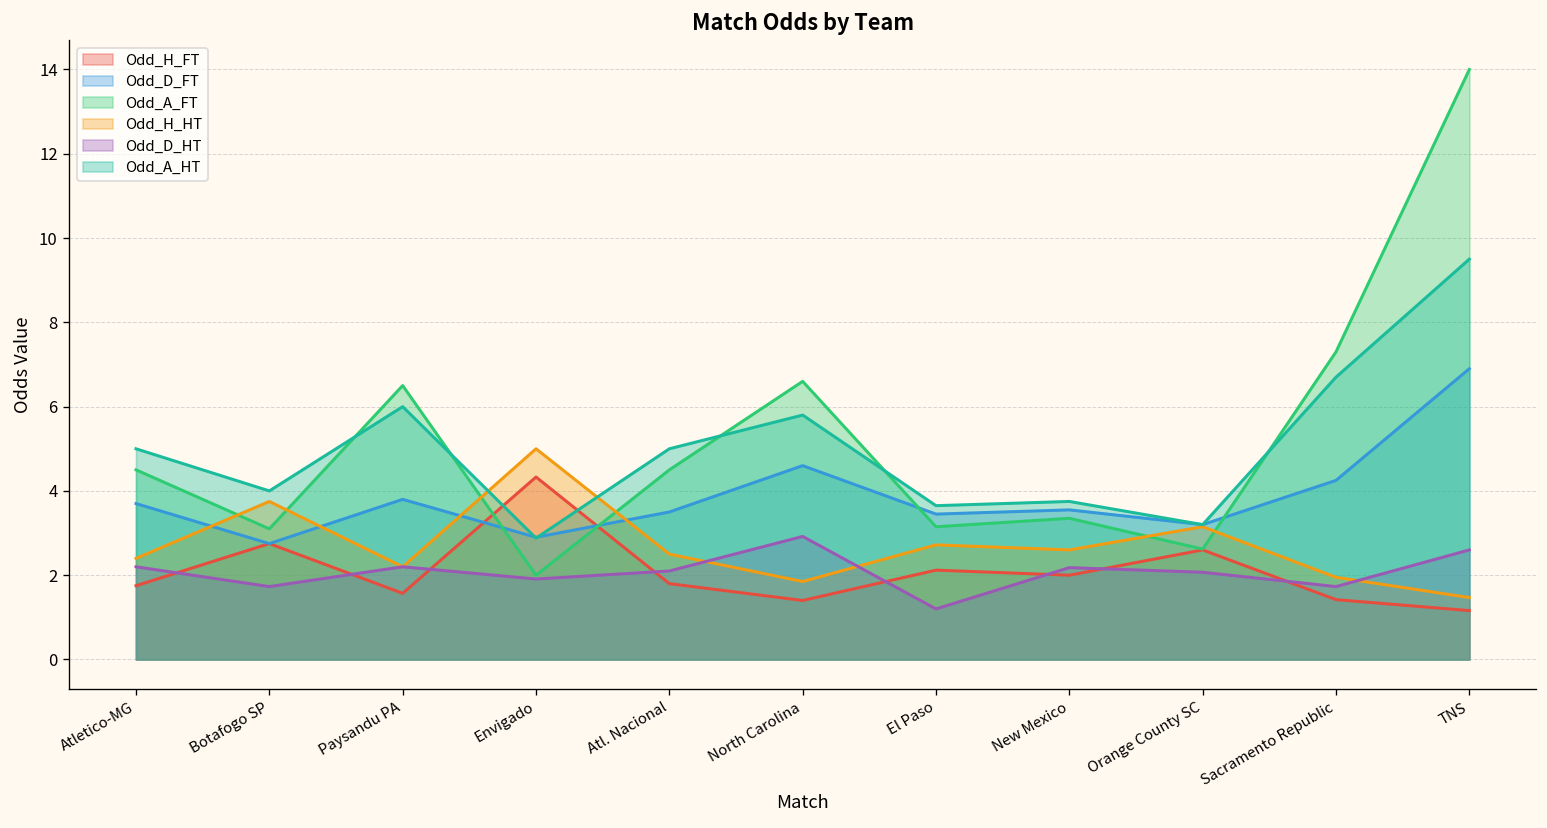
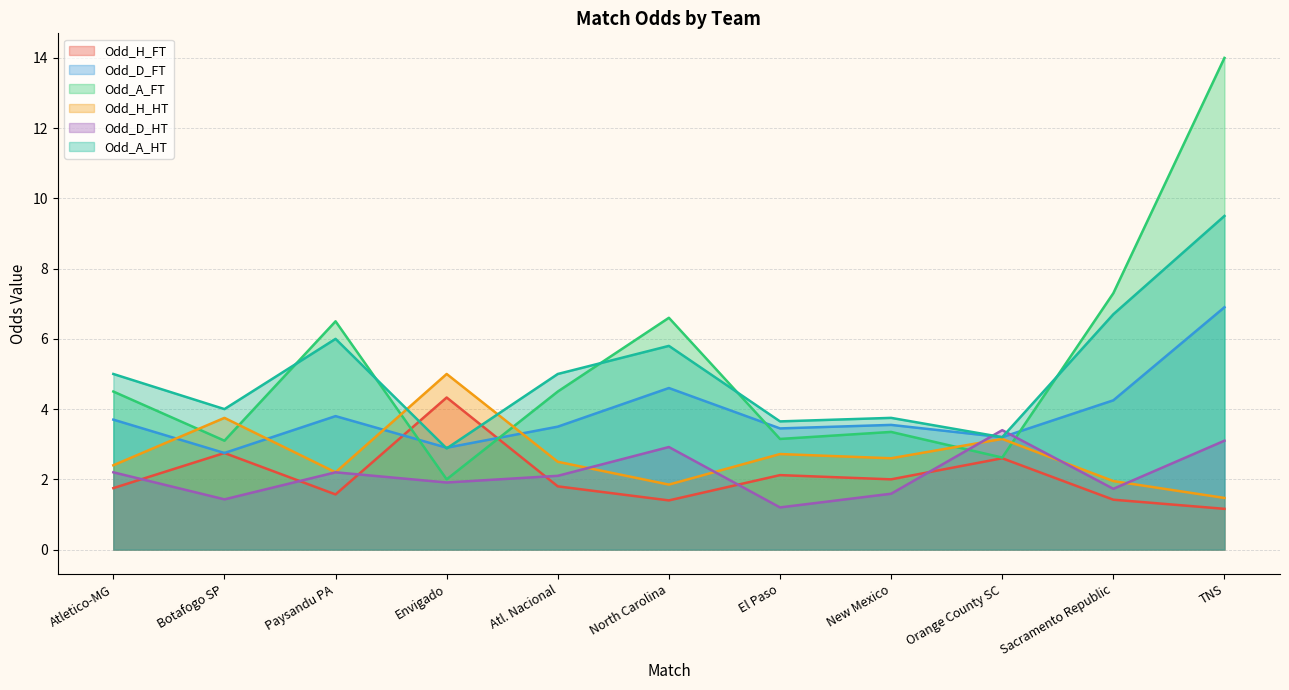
Odd_D_HT, Botafogo SP: 1.7 -> 1.4
Odd_D_HT, New Mexico: 2.2 -> 1.6
Odd_D_HT, Orange County SC: 2.1 -> 3.4
Odd_D_HT, TNS: 2.6 -> 3.1
